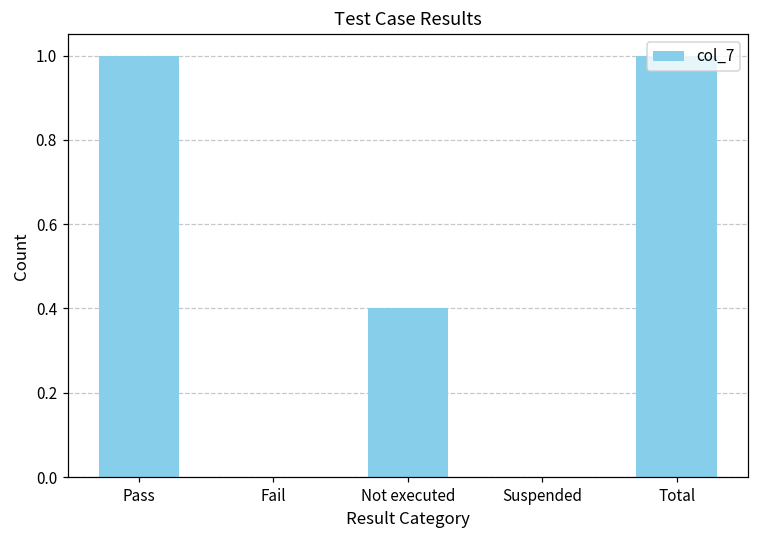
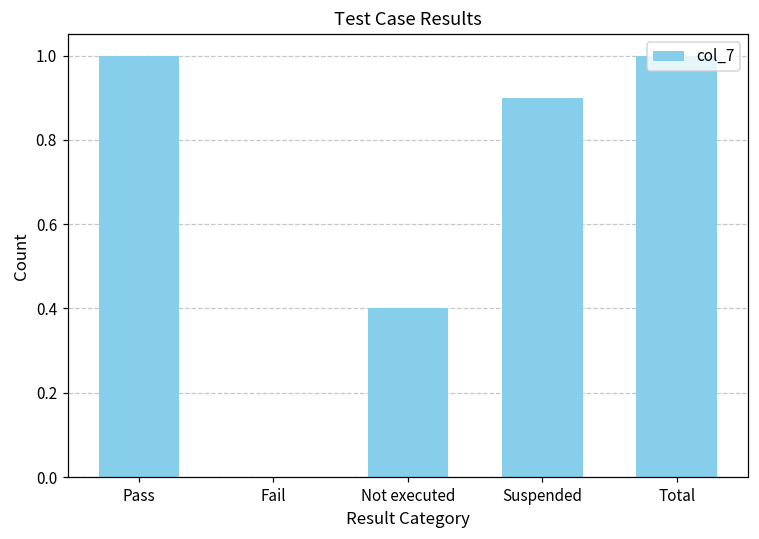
Suspended: 0.0 -> 0.9
